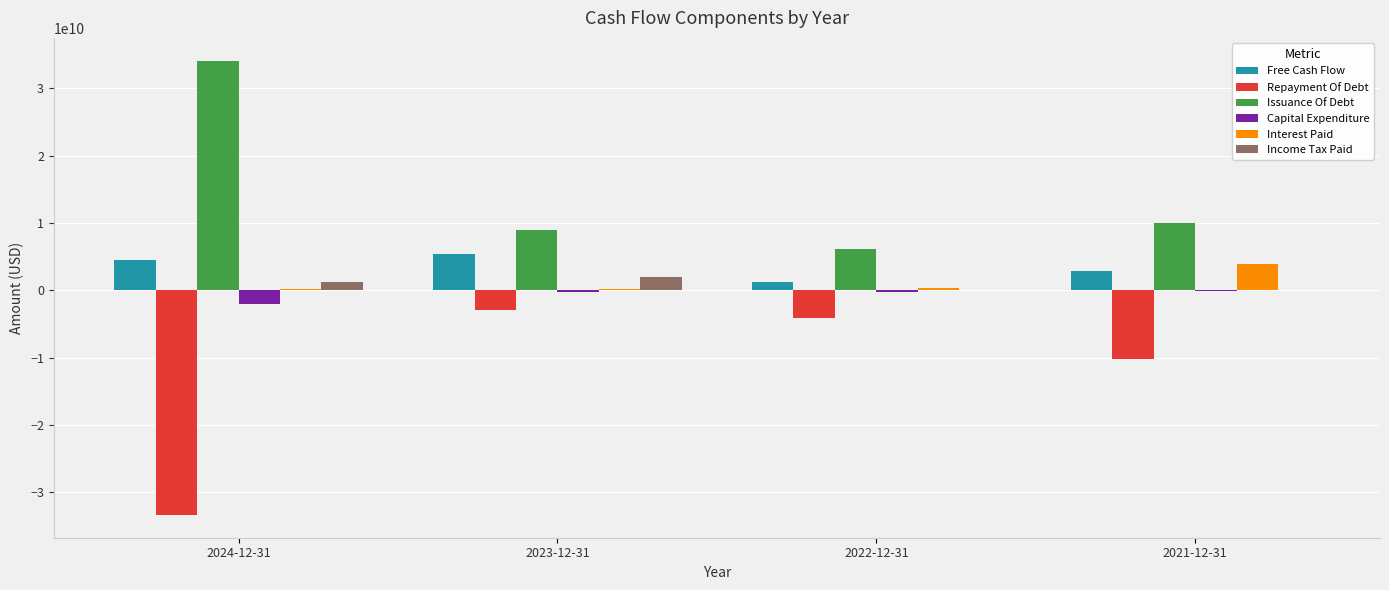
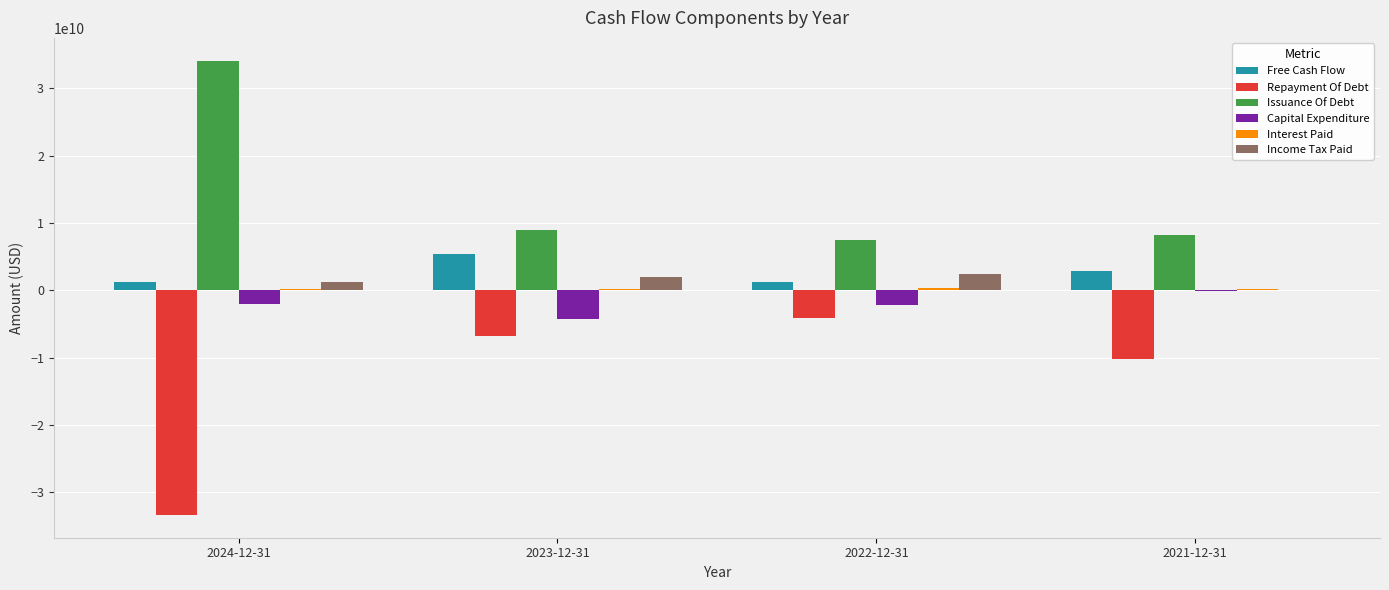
Free Cash Flow, 2024-12-31: 5000000000 -> 1000000000
Repayment Of Debt, 2023-12-31: -3000000000 -> -7000000000
Capital Expenditure, 2023-12-31: 0 -> -4000000000
Issuance Of Debt, 2022-12-31: 6000000000 -> 7000000000
Capital Expenditure, 2022-12-31: 0 -> -2000000000
Income Tax Paid, 2022-12-31: 0 -> 2000000000
Issuance Of Debt, 2021-12-31: 10000000000 -> 8000000000
Interest Paid, 2021-12-31: 4000000000 -> 0
